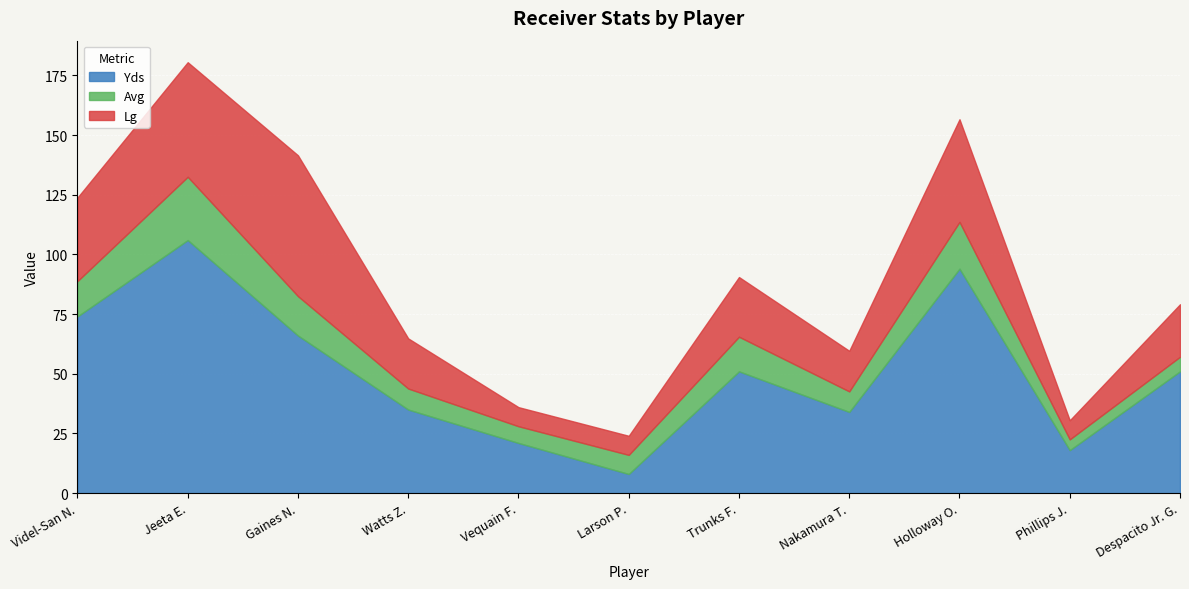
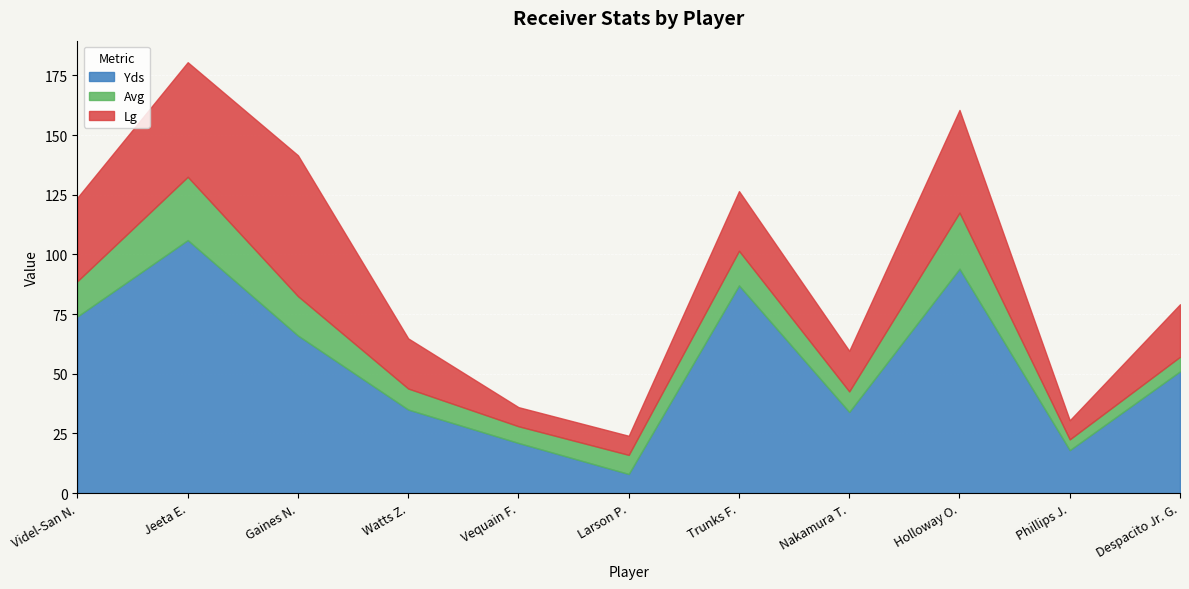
Yds, Trunks F.: 51 -> 87
Avg, Holloway O.: 20 -> 24
